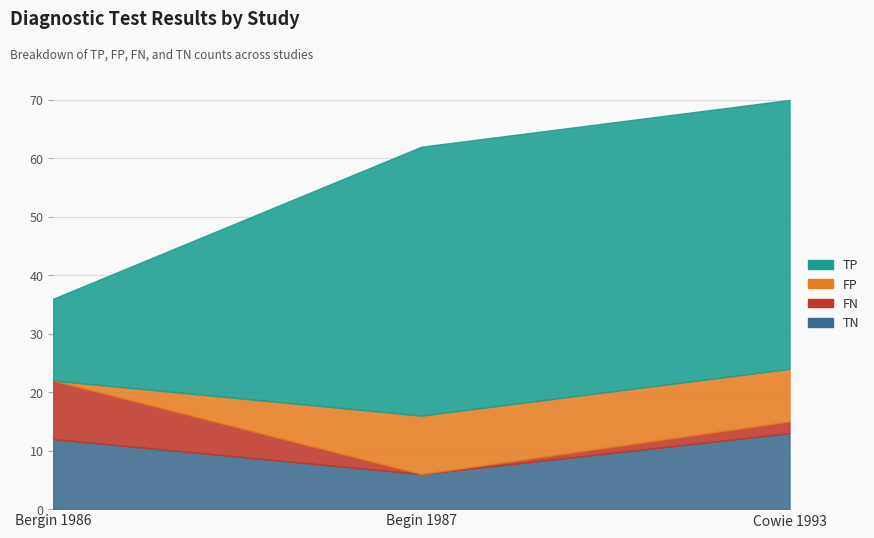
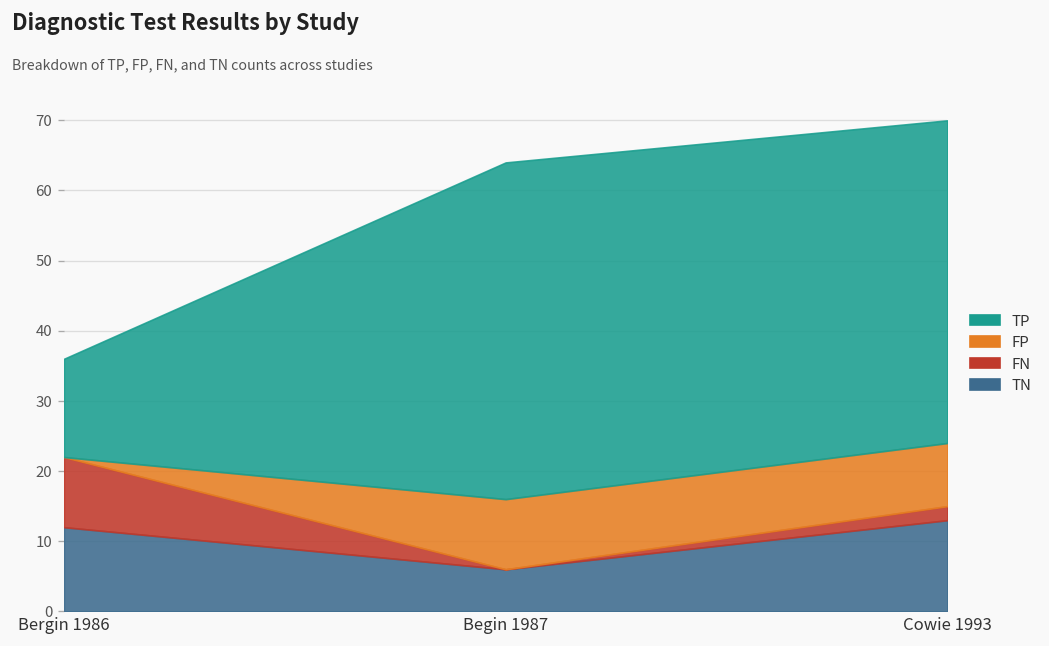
TP, Begin 1987: 46 -> 48
